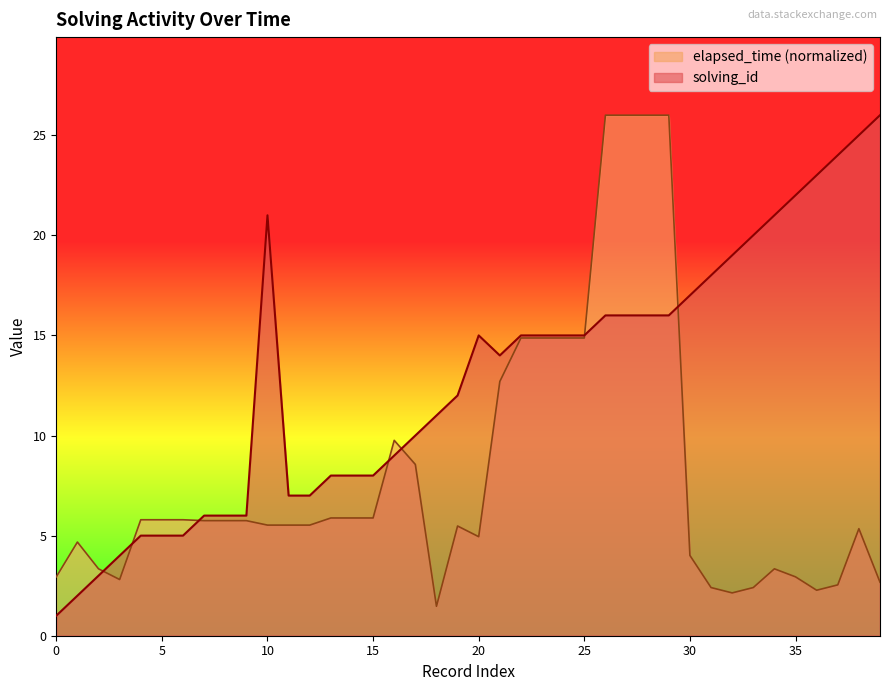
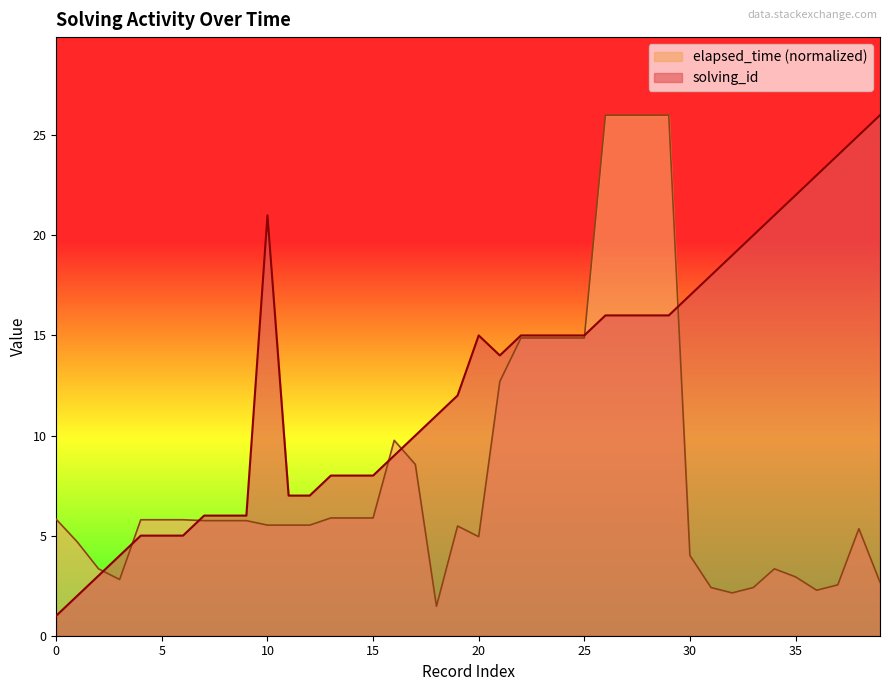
elapsed_time (normalized), 0: 2.9 -> 5.8
